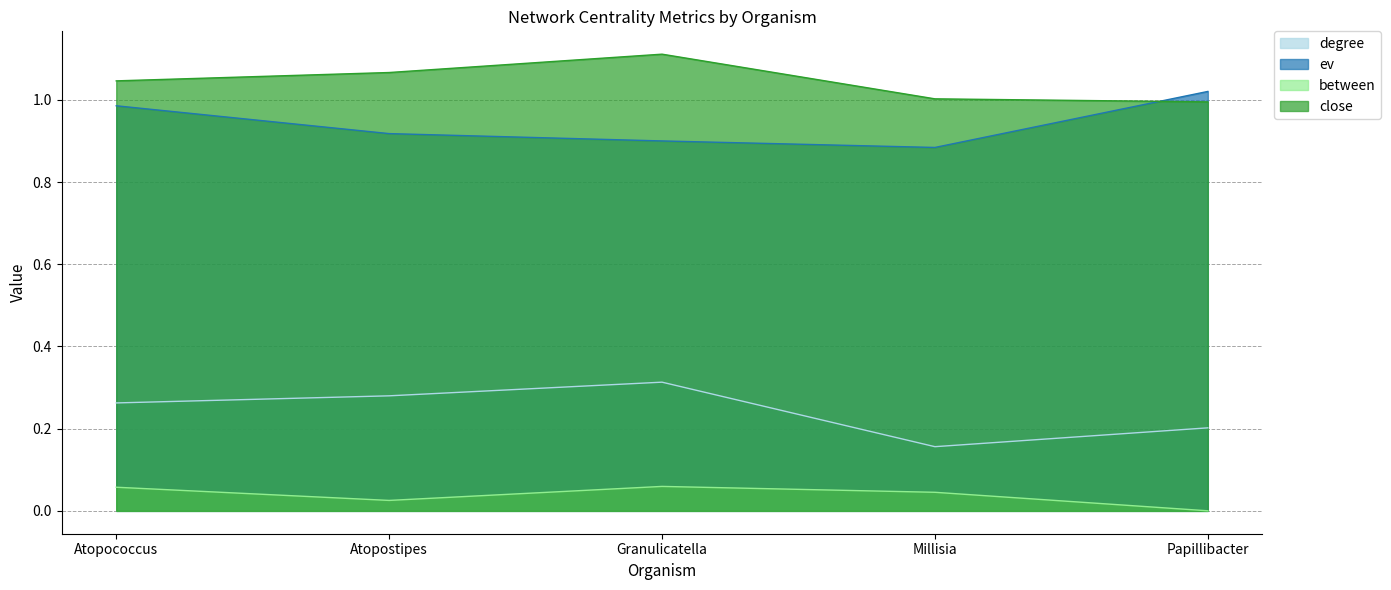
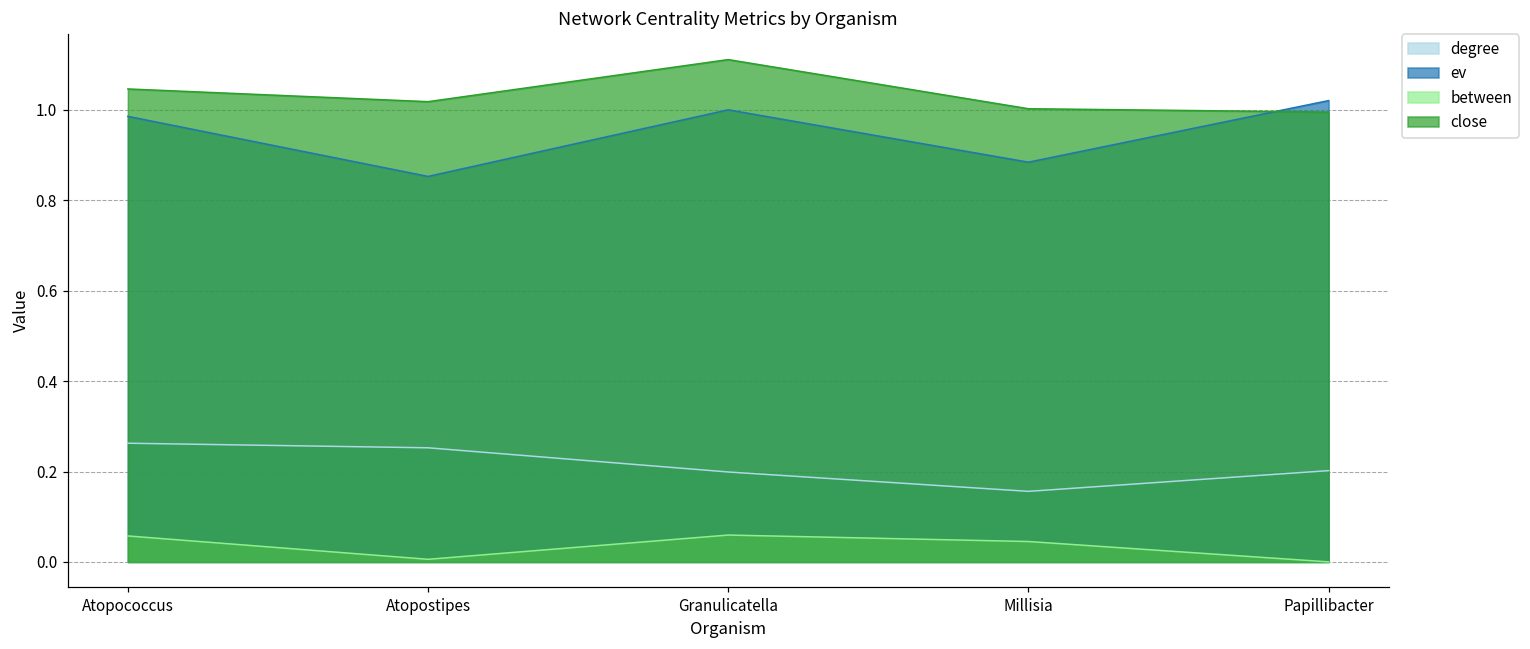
degree, Atopostipes: 0.28 -> 0.25
ev, Atopostipes: 0.92 -> 0.85
between, Atopostipes: 0.03 -> 0.01
close, Atopostipes: 1.07 -> 1.02
degree, Granulicatella: 0.31 -> 0.20
ev, Granulicatella: 0.9 -> 1.0
